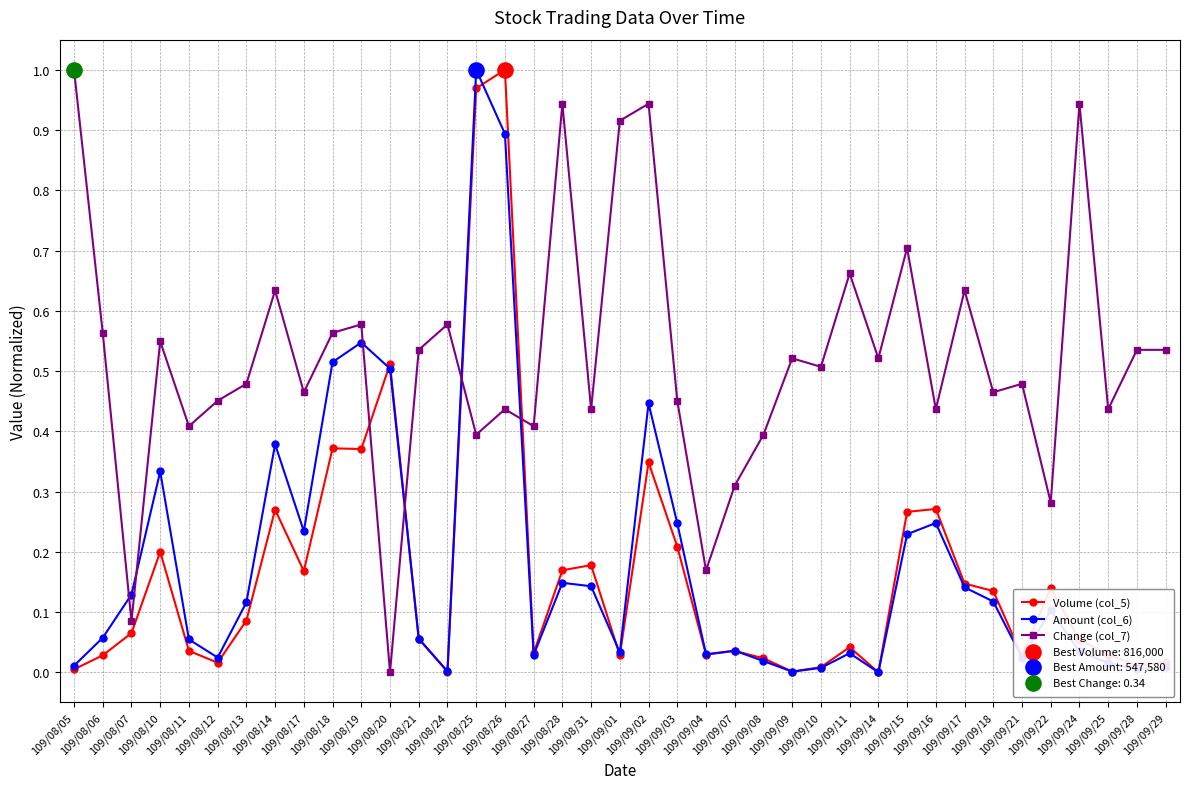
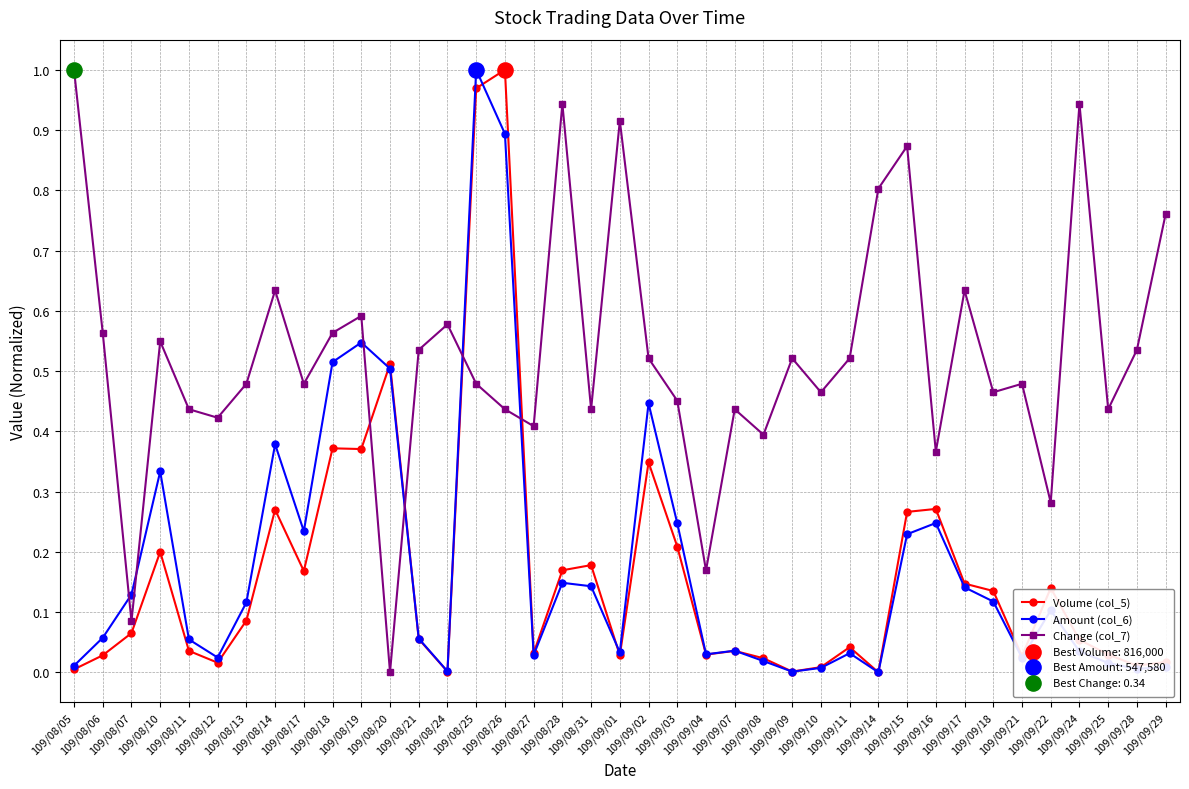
Change (col_7), 109/08/11: 0.41 -> 0.44
Change (col_7), 109/08/12: 0.45 -> 0.42
Change (col_7), 109/08/17: 0.46 -> 0.48
Change (col_7), 109/08/19: 0.58 -> 0.59
Change (col_7), 109/08/25: 0.39 -> 0.48
Change (col_7), 109/09/02: 0.94 -> 0.52
Change (col_7), 109/09/07: 0.31 -> 0.44
Change (col_7), 109/09/10: 0.51 -> 0.46
Change (col_7), 109/09/11: 0.66 -> 0.52
Change (col_7), 109/09/14: 0.52 -> 0.80
Change (col_7), 109/09/15: 0.70 -> 0.87
Change (col_7), 109/09/16: 0.44 -> 0.37
Change (col_7), 109/09/29: 0.54 -> 0.76
